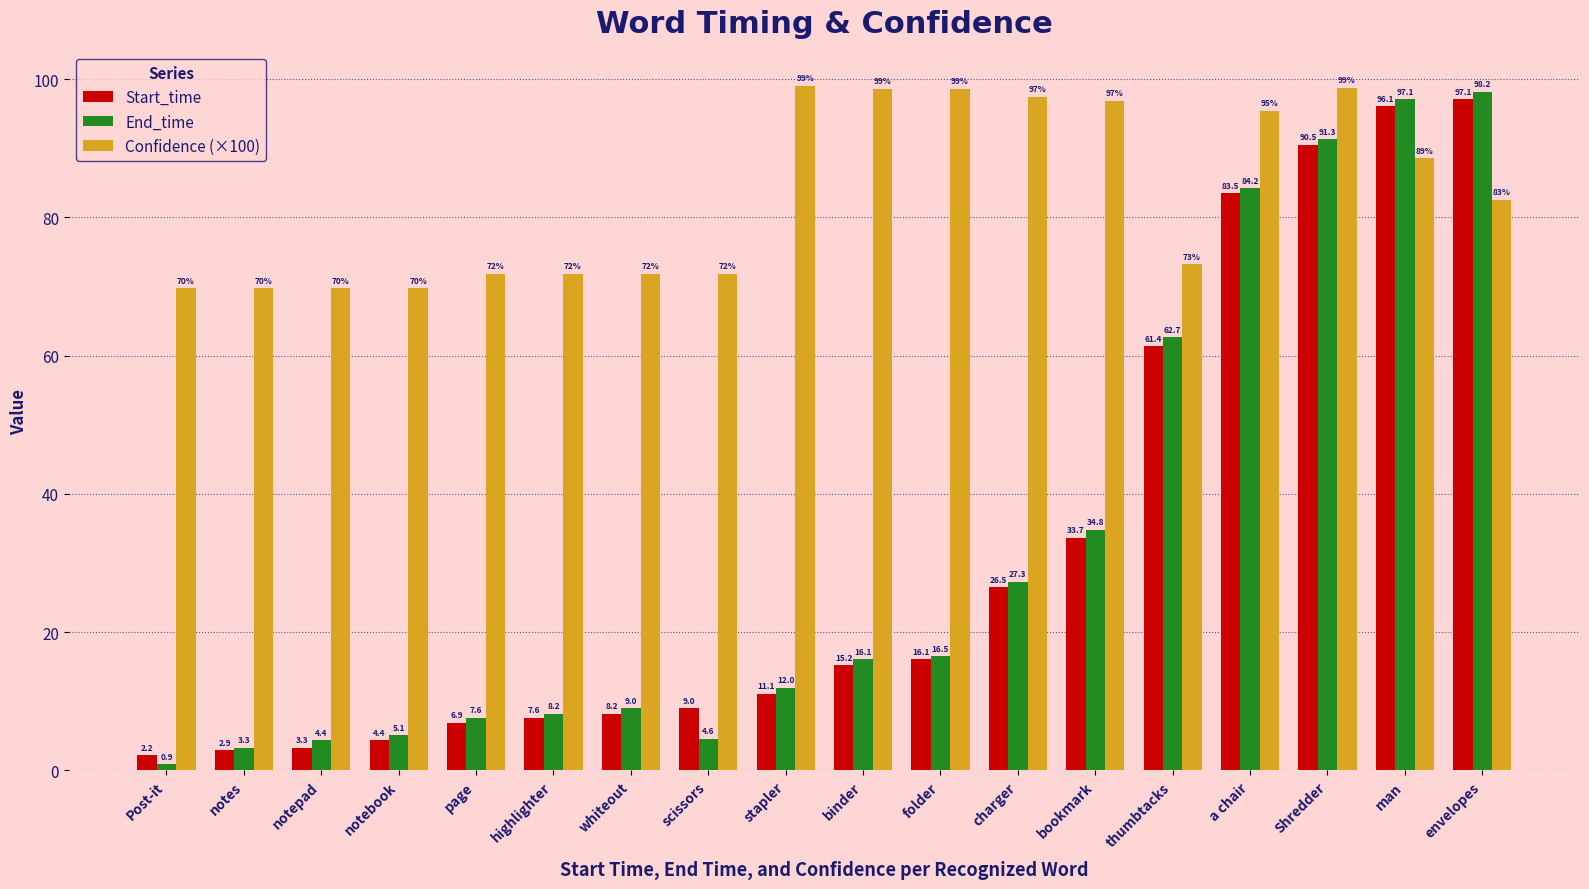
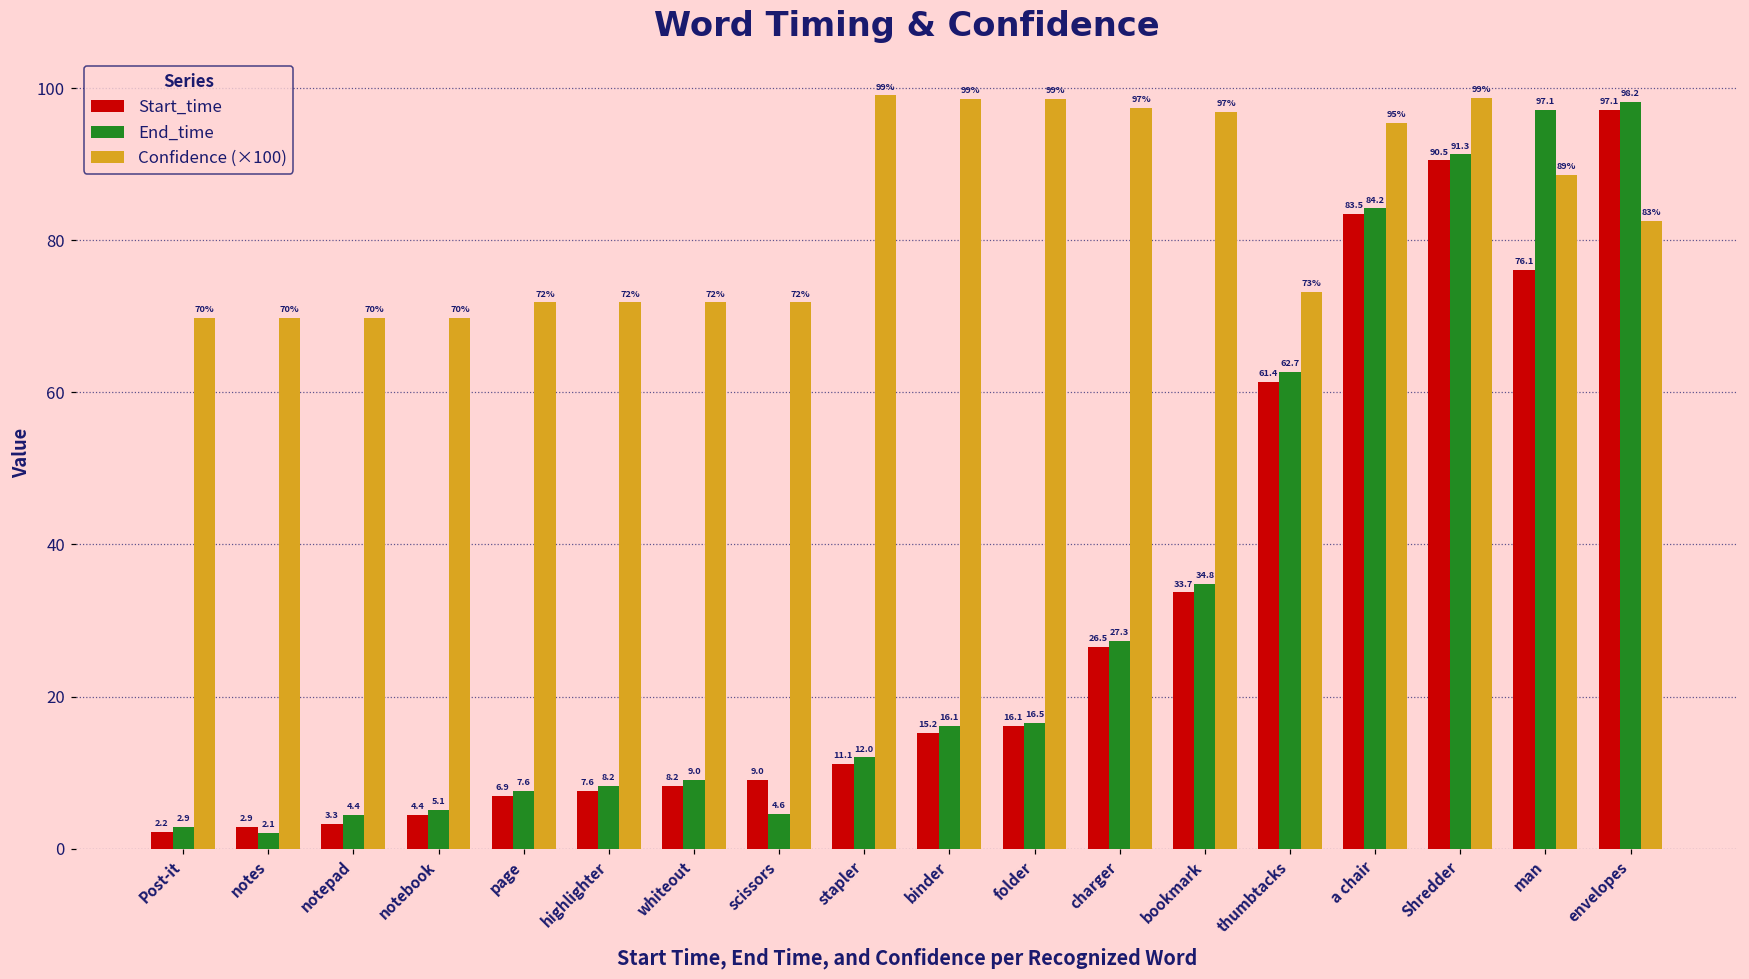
End_time, Post-it: 0.9 -> 2.9
End_time, notes: 3.3 -> 2.1
Start_time, man: 96.1 -> 76.1
